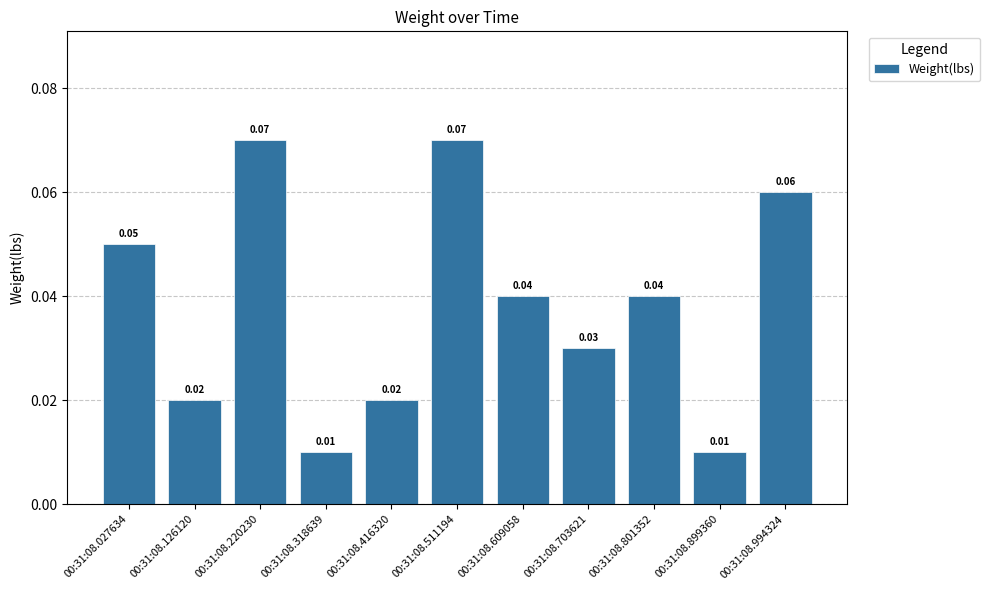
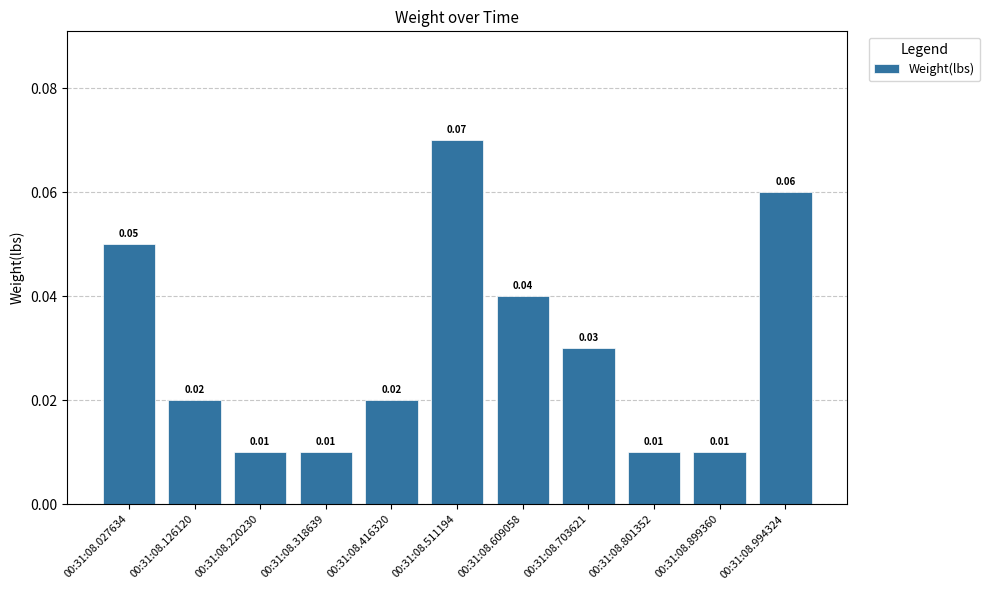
00:31:08.220230: 0.07 -> 0.01
00:31:08.801352: 0.04 -> 0.01
